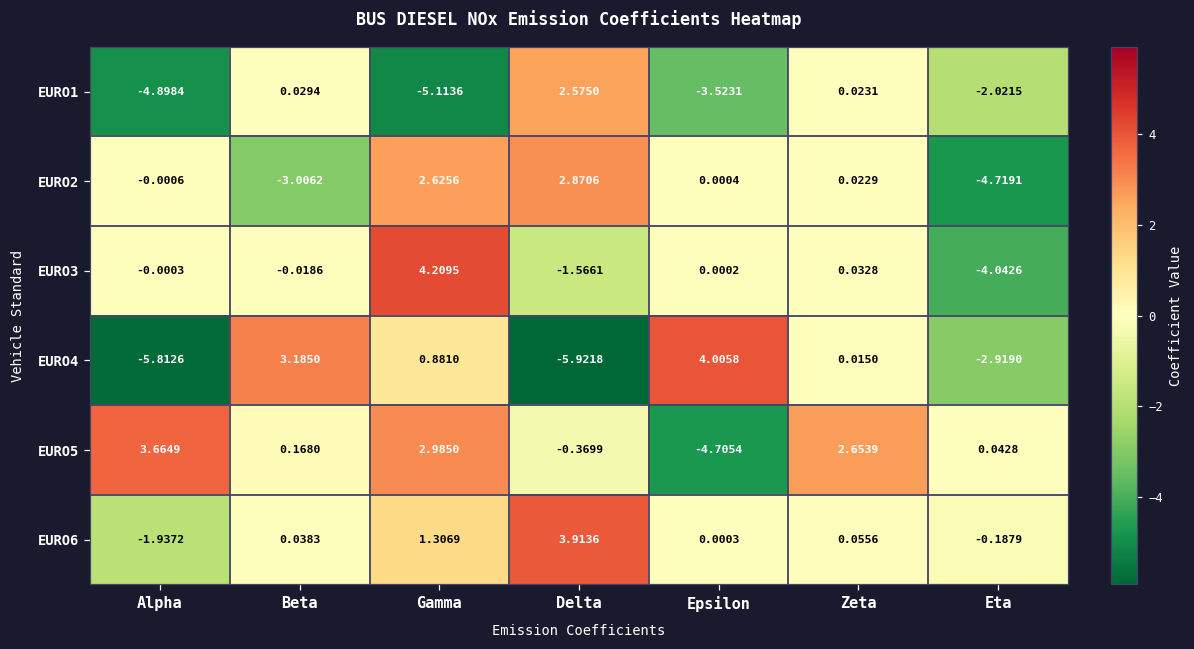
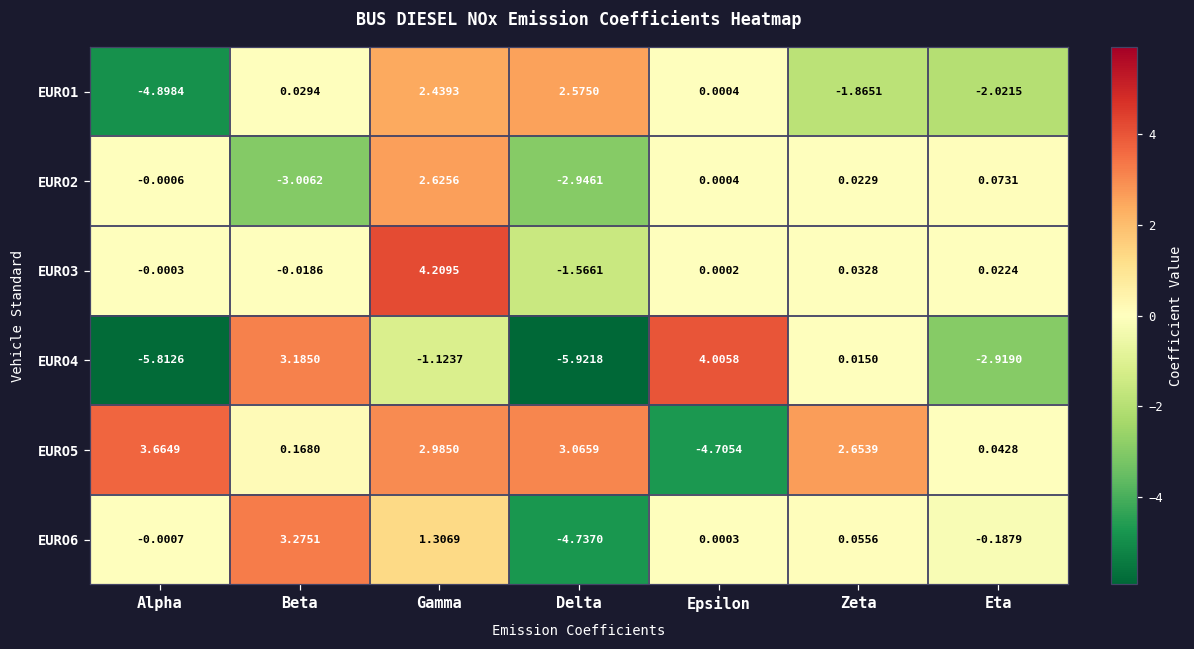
EURO1, Gamma: -5.1136 -> 2.4393
EURO1, Epsilon: -3.5231 -> 0.0004
EURO1, Zeta: 0.0231 -> -1.8651
EURO2, Delta: 2.8706 -> -2.9461
EURO2, Eta: -4.7191 -> 0.0731
EURO3, Eta: -4.0426 -> 0.0224
EURO4, Gamma: 0.8810 -> -1.1237
EURO5, Delta: -0.3699 -> 3.0659
EURO6, Alpha: -1.9372 -> -0.0007
EURO6, Beta: 0.0383 -> 3.2751
EURO6, Delta: 3.9136 -> -4.7370
